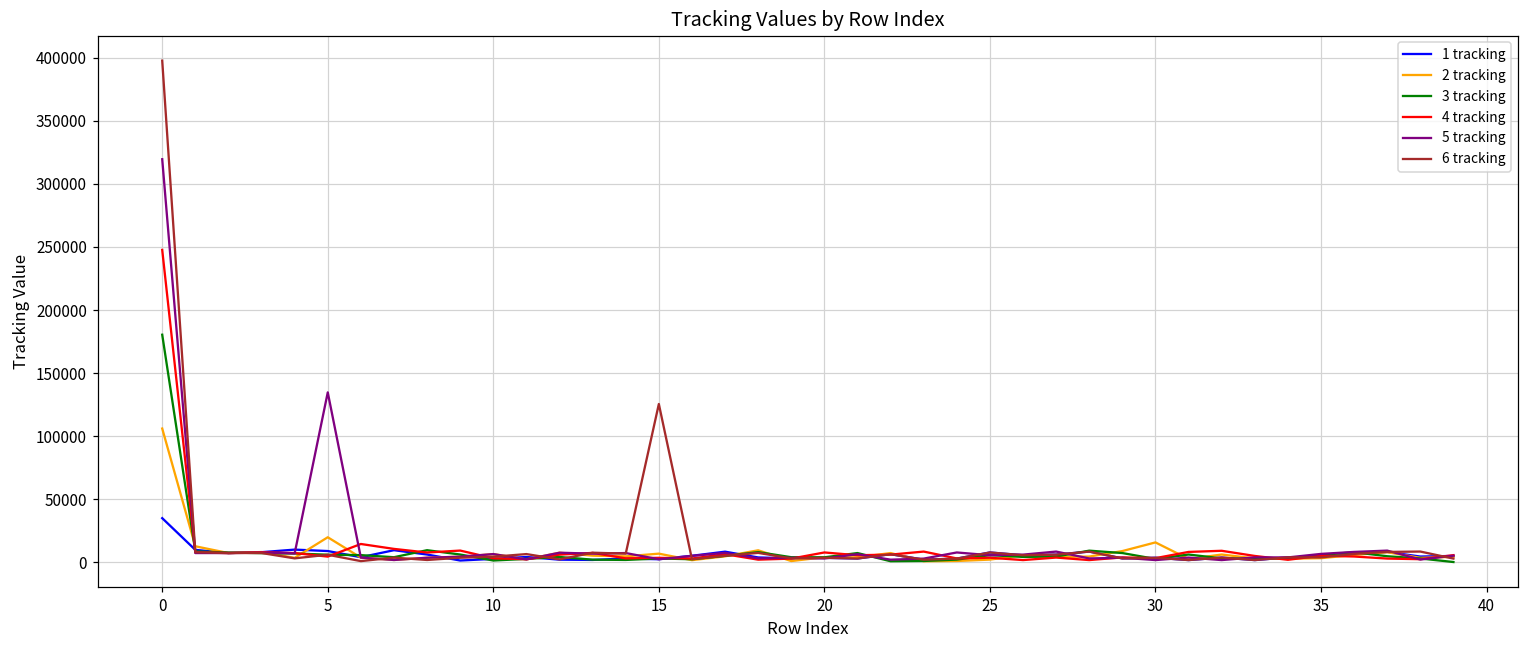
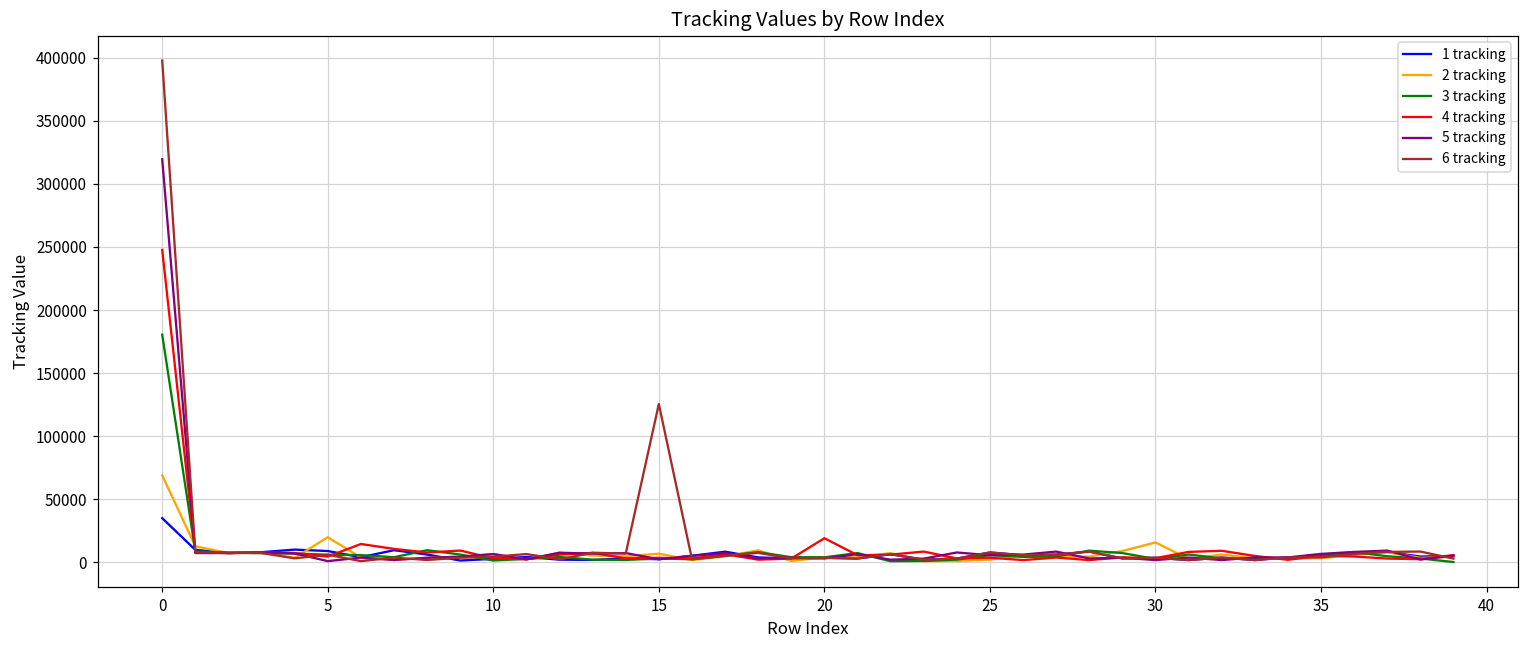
2 tracking, 0: 106000 -> 69000
5 tracking, 5: 135000 -> 1000
4 tracking, 20: 8000 -> 19000
